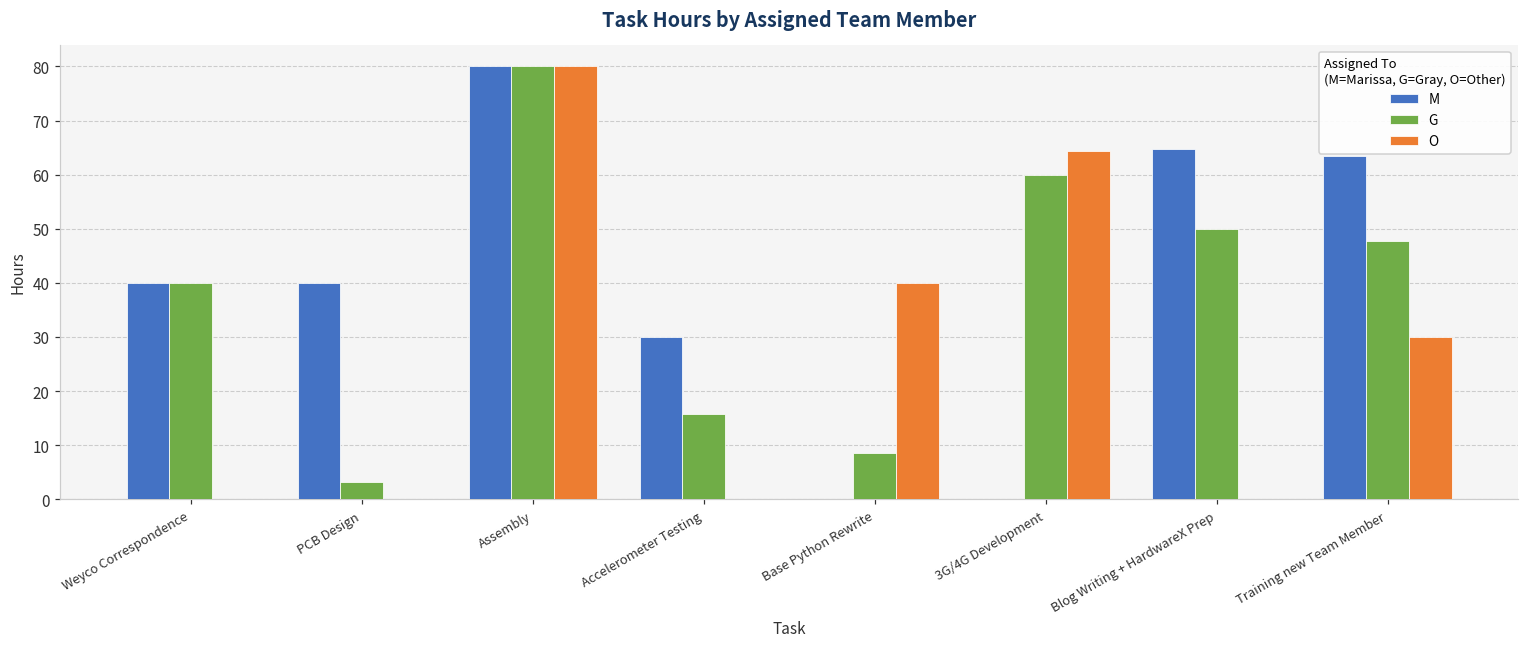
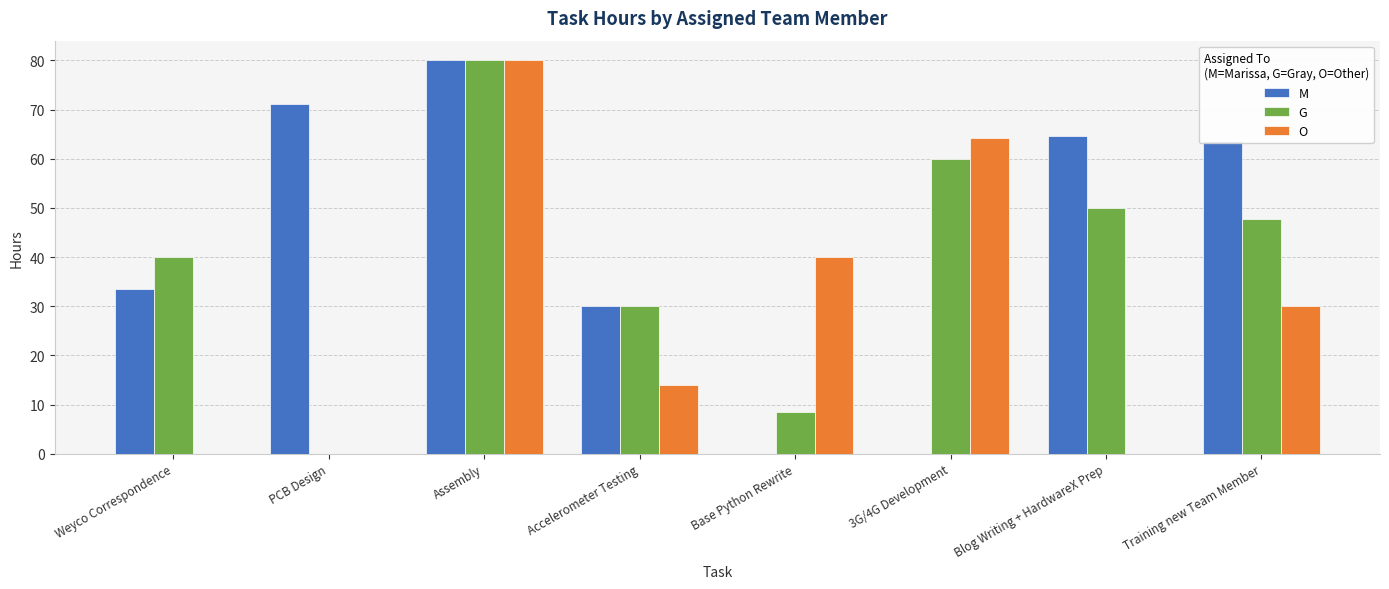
M, Weyco Correspondence: 40 -> 33
M, PCB Design: 40 -> 71
G, PCB Design: 3 -> 0
G, Accelerometer Testing: 16 -> 30
O, Accelerometer Testing: 0 -> 14
